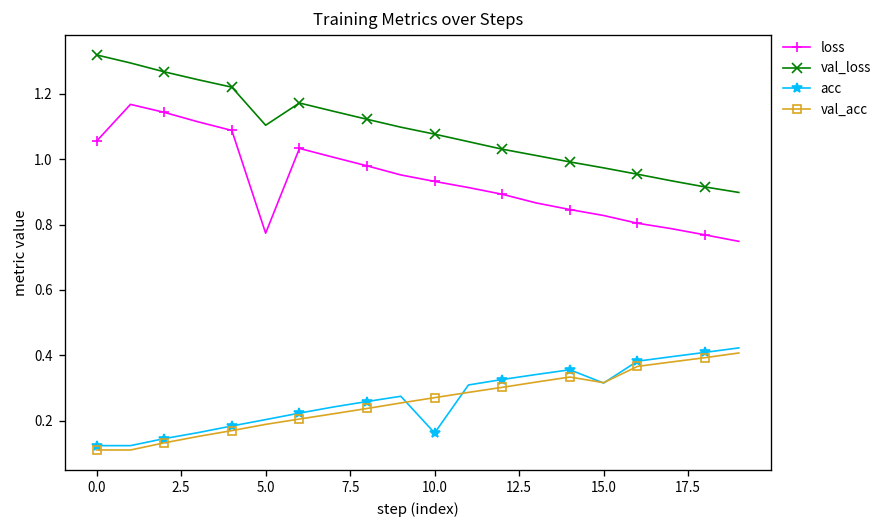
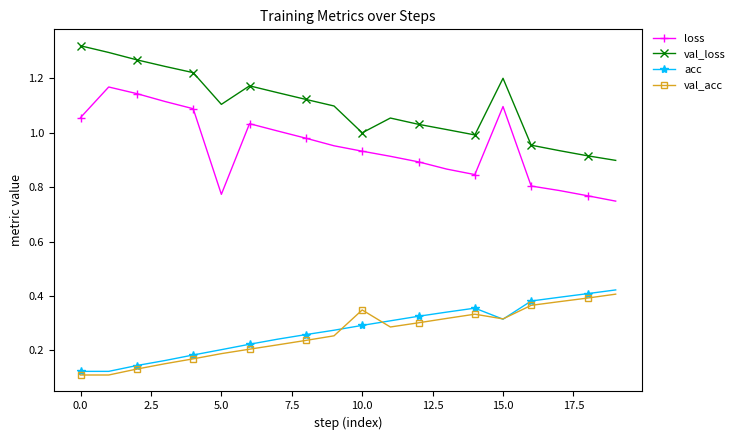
val_loss, 10.0: 1.08 -> 1.00
acc, 10.0: 0.16 -> 0.29
val_acc, 10.0: 0.27 -> 0.35
loss, 15.0: 0.83 -> 1.10
val_loss, 15.0: 0.97 -> 1.20
